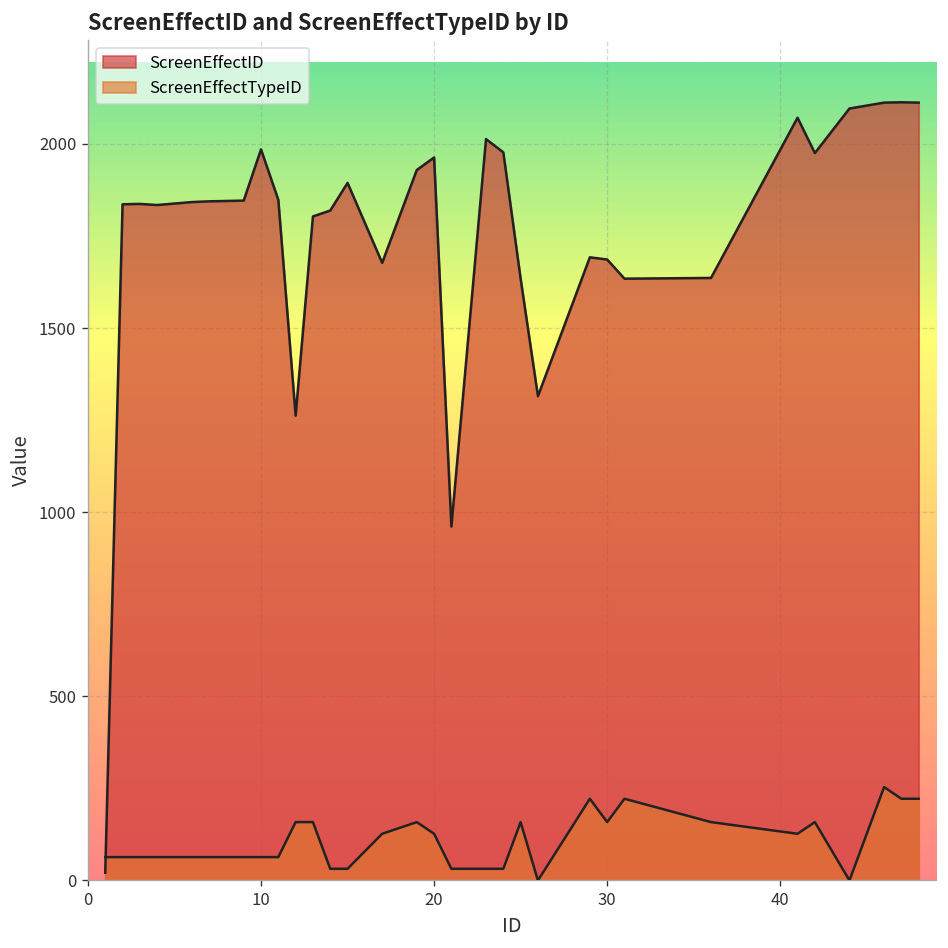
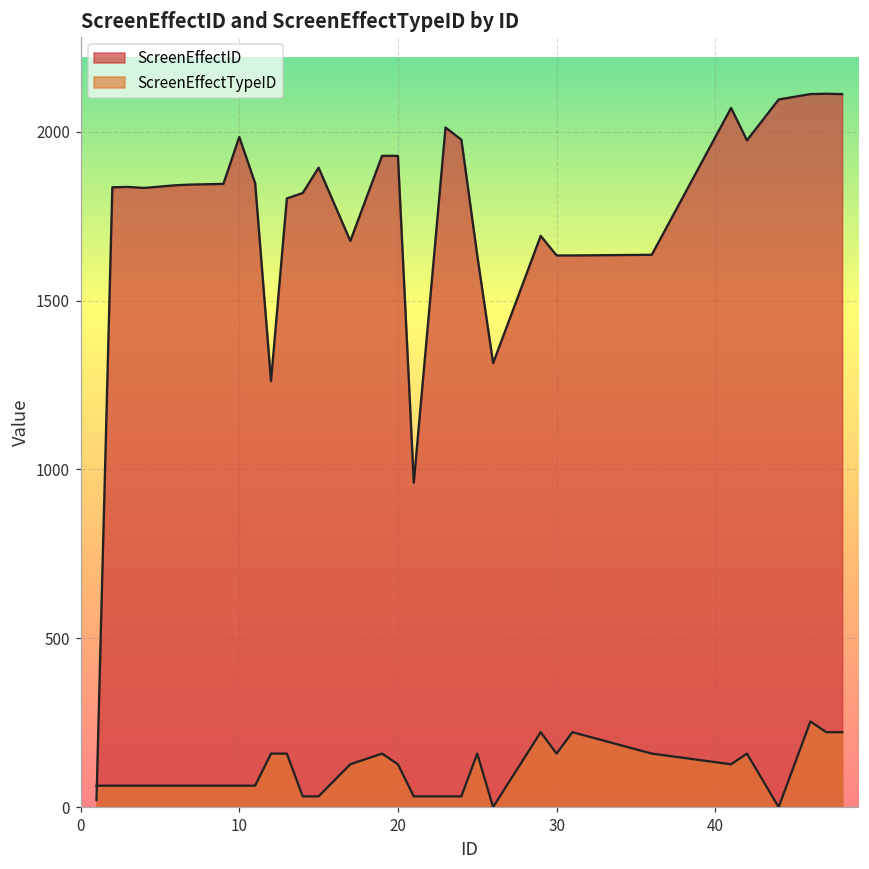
ScreenEffectID, 20: 1960 -> 1930
ScreenEffectID, 30: 1690 -> 1630
